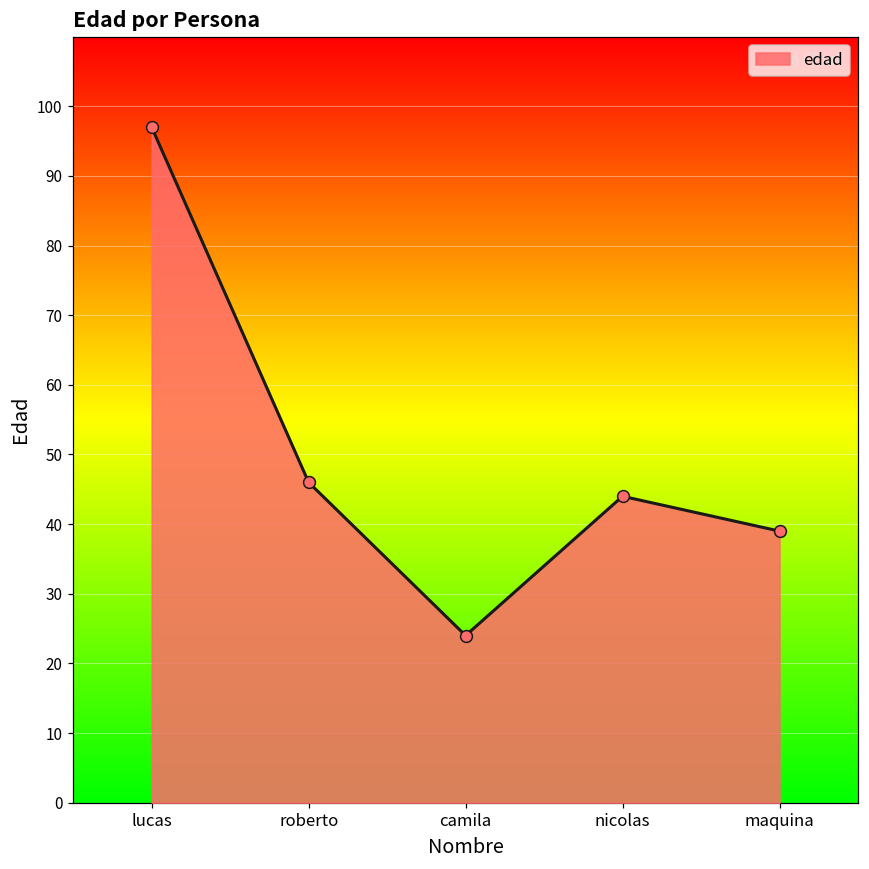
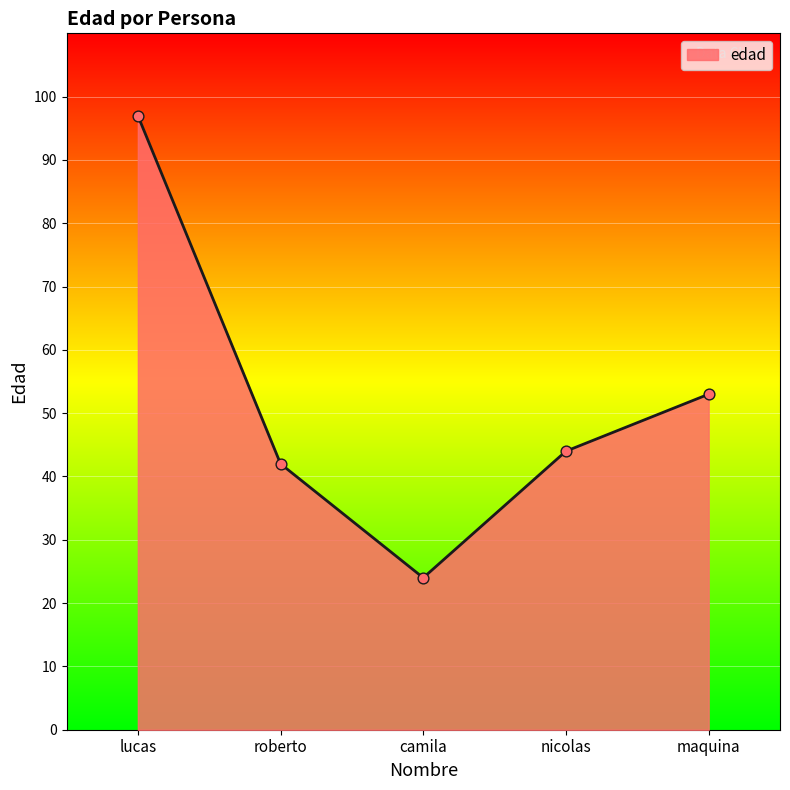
roberto: 46 -> 42
maquina: 39 -> 53
